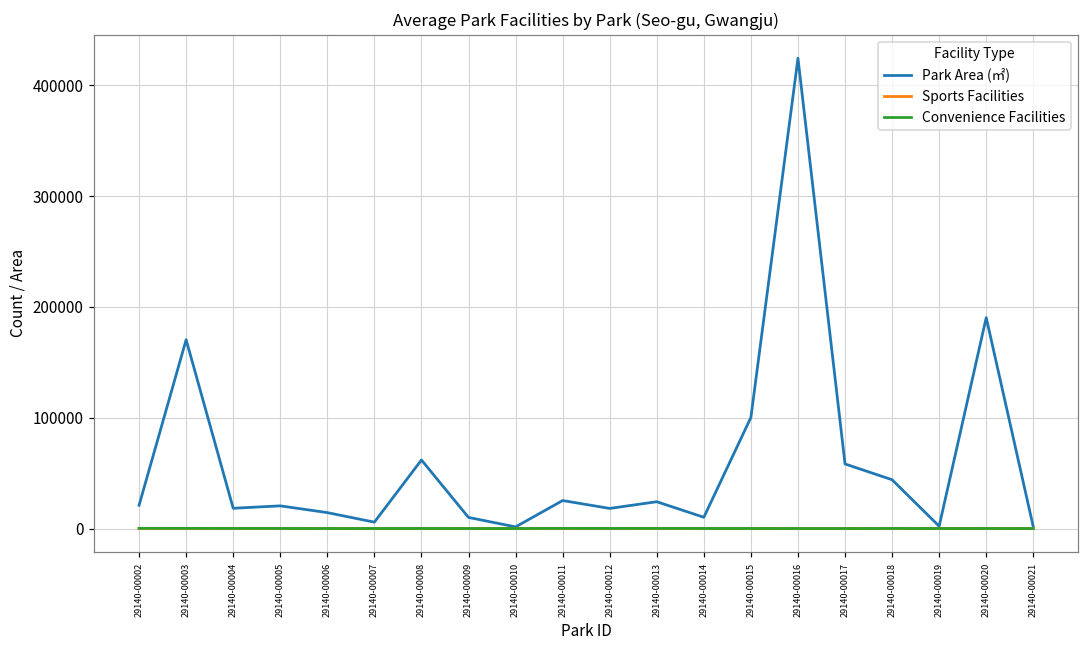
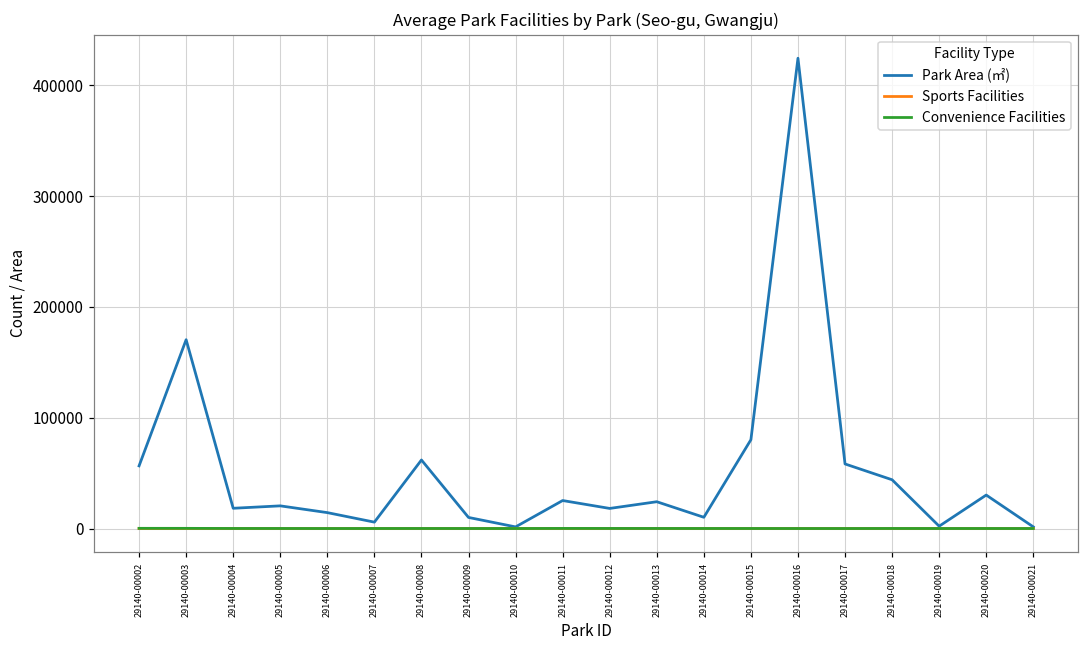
Park Area (㎡), 29140-00002: 21000 -> 57000
Park Area (㎡), 29140-00015: 100000 -> 80000
Park Area (㎡), 29140-00020: 190000 -> 30000
